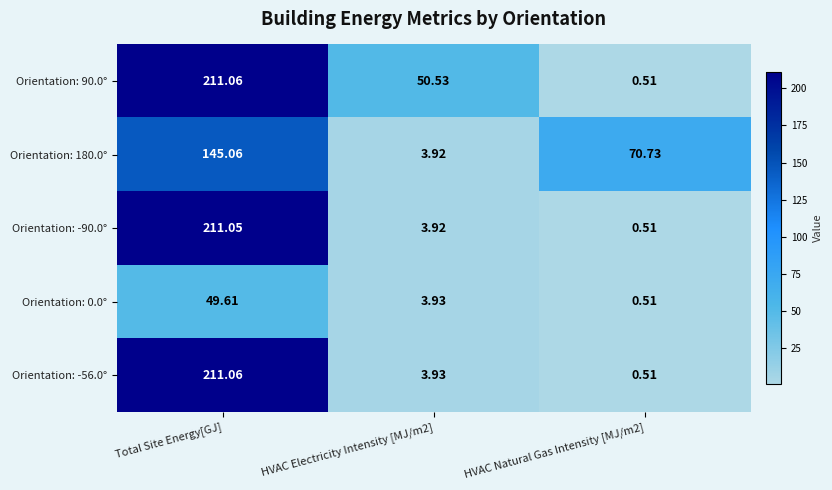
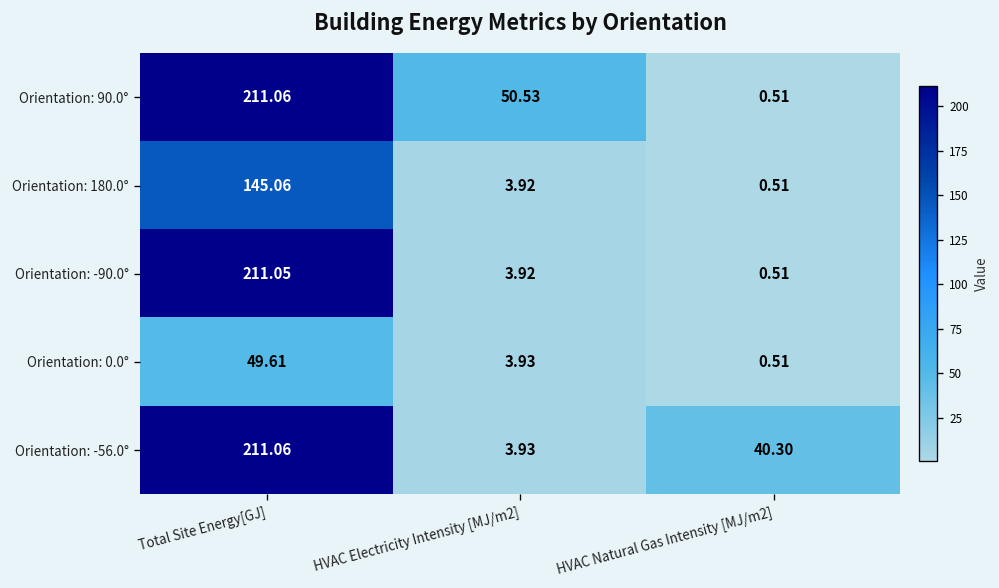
Orientation: 180.0°, HVAC Natural Gas Intensity [MJ/m2]: 70.73 -> 0.51
Orientation: -56.0°, HVAC Natural Gas Intensity [MJ/m2]: 0.51 -> 40.30
